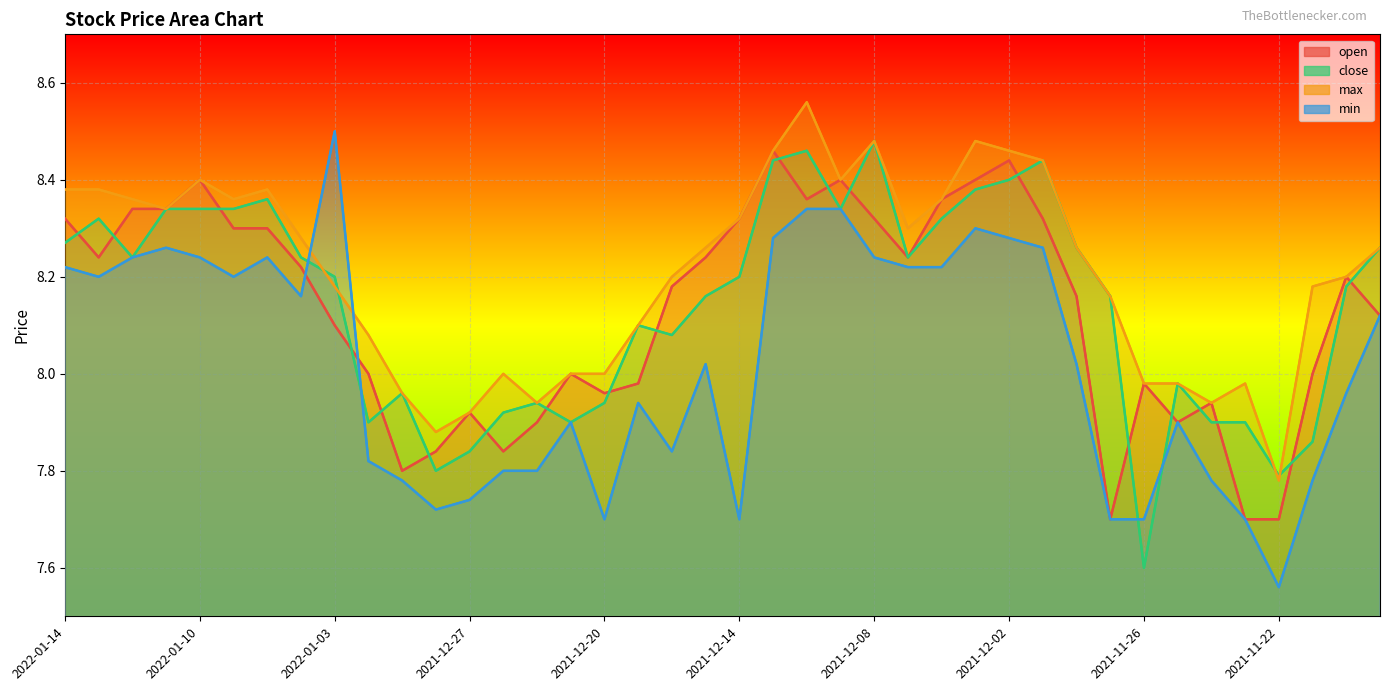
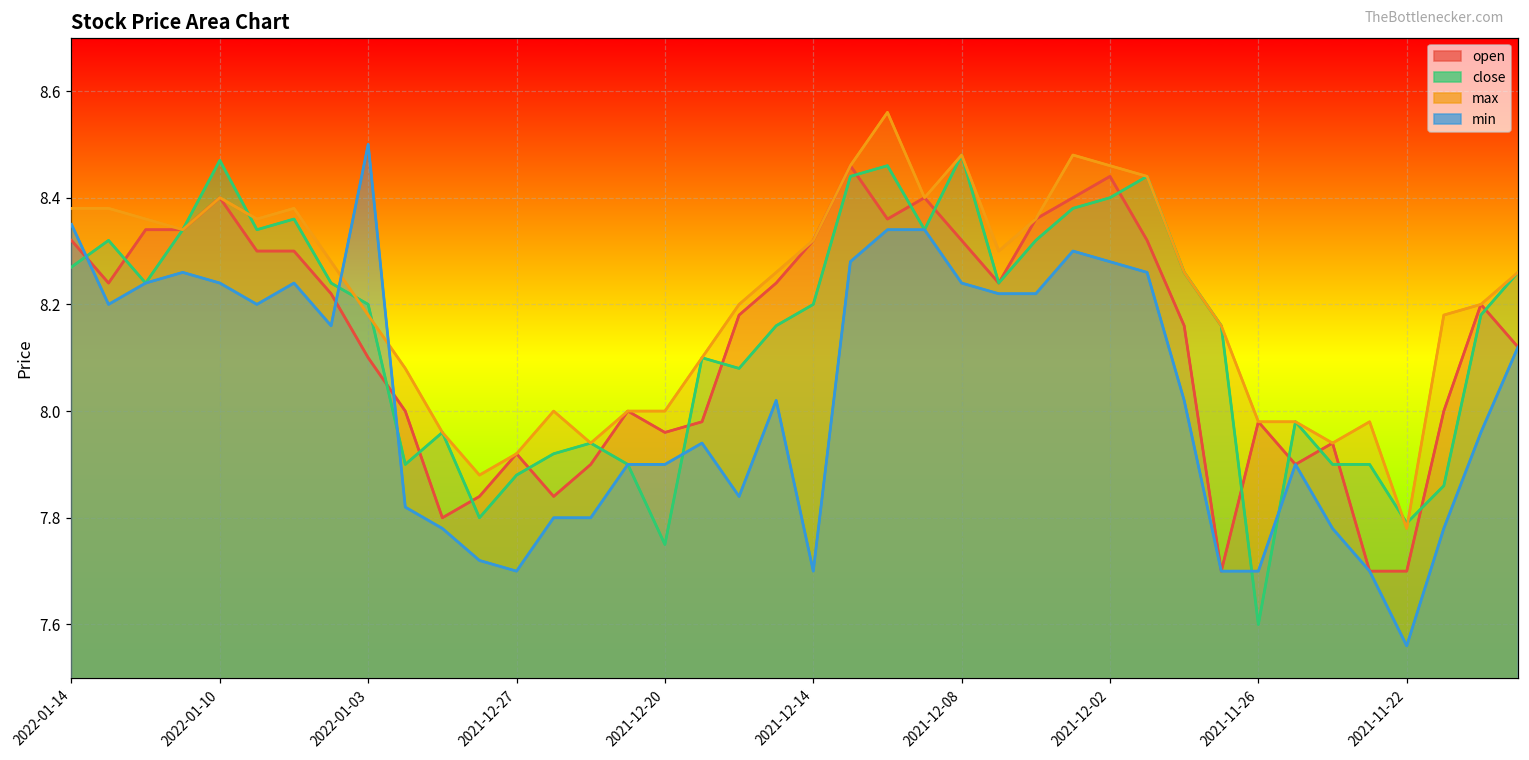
min, 2022-01-14: 8.22 -> 8.35
close, 2022-01-10: 8.34 -> 8.47
close, 2021-12-27: 7.84 -> 7.88
min, 2021-12-27: 7.74 -> 7.70
close, 2021-12-20: 7.94 -> 7.75
min, 2021-12-20: 7.7 -> 7.9
